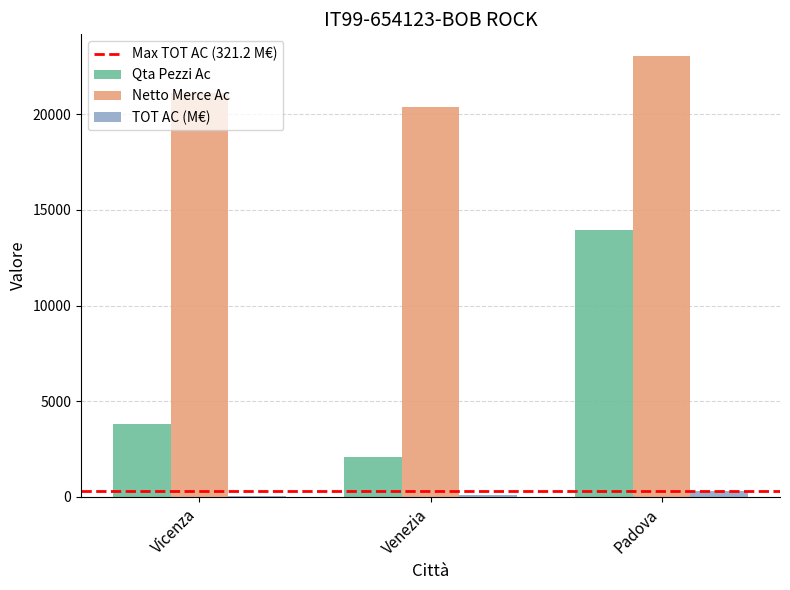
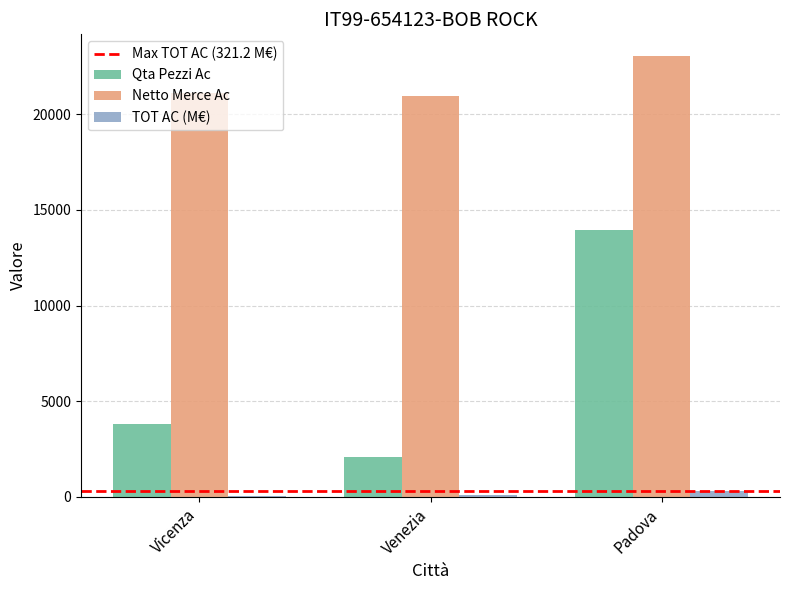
Netto Merce Ac, Venezia: 20400 -> 21000
